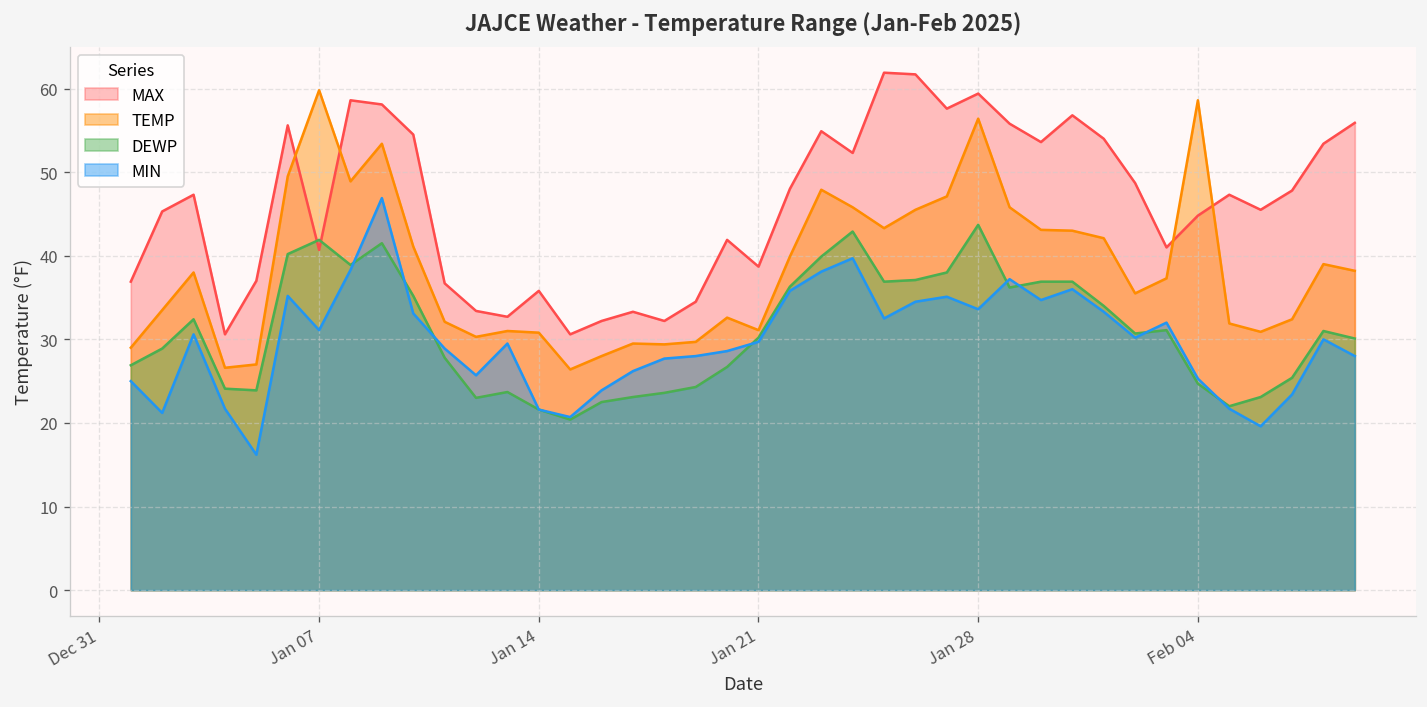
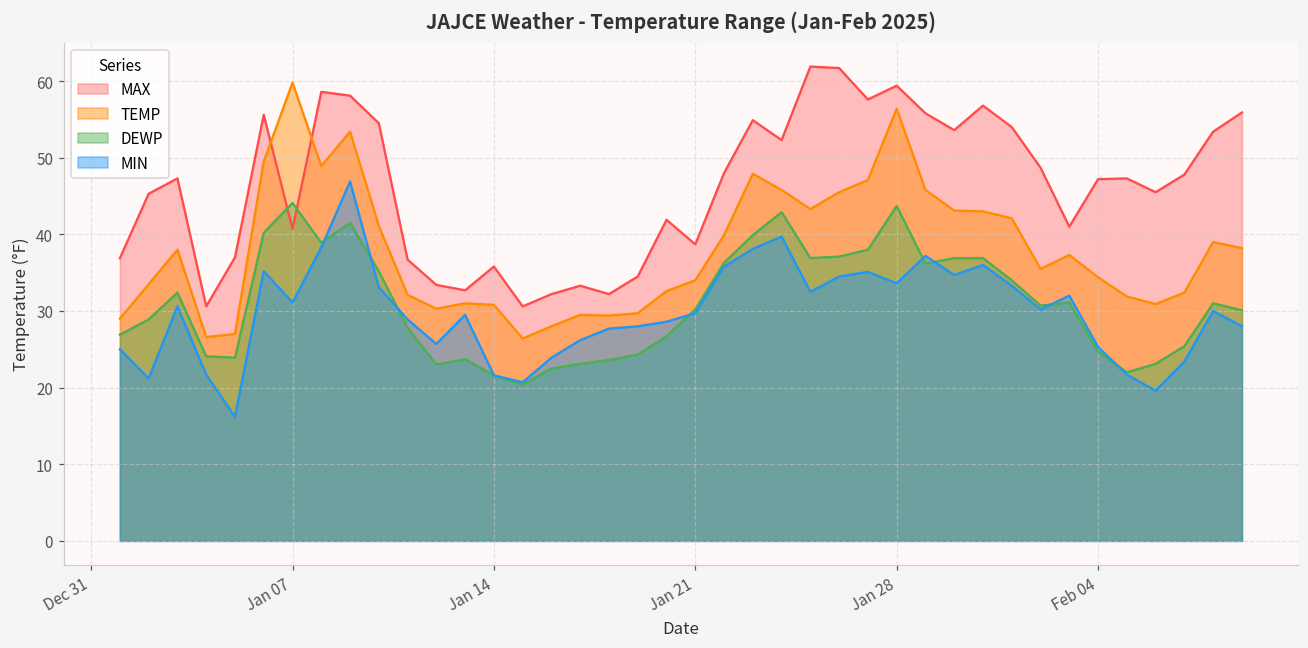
DEWP, Jan 07: 42 -> 44
TEMP, Jan 21: 31 -> 34
MAX, Feb 04: 45 -> 47
TEMP, Feb 04: 59 -> 34
